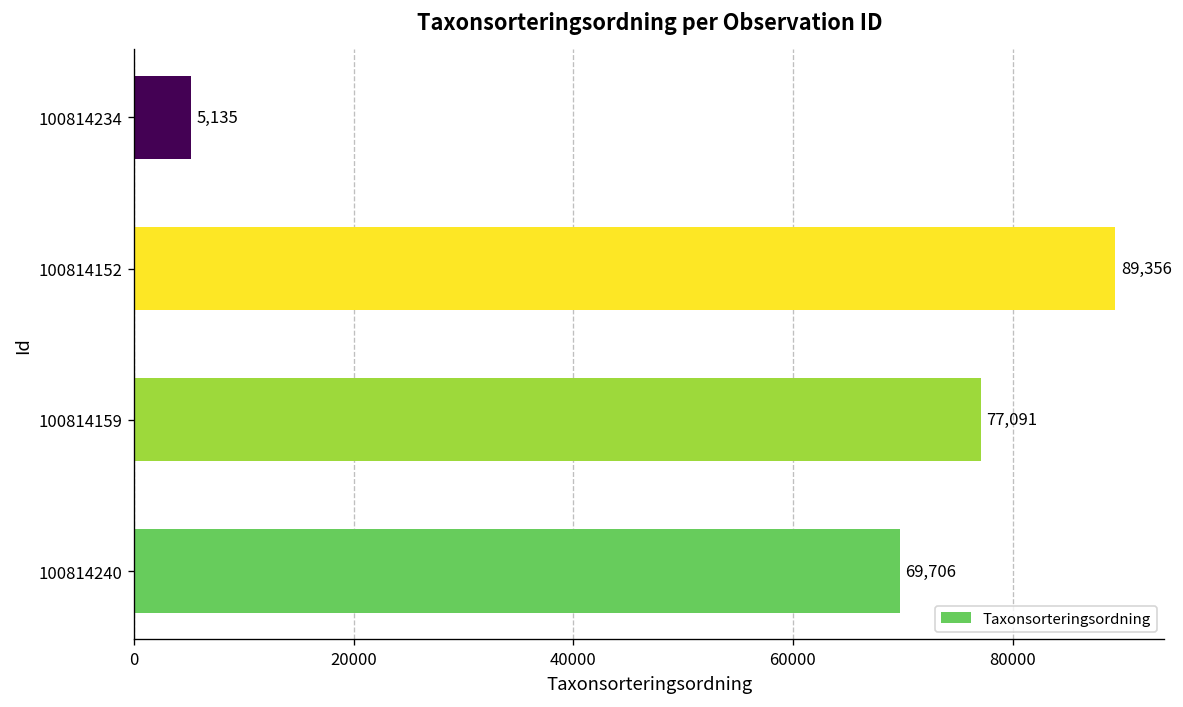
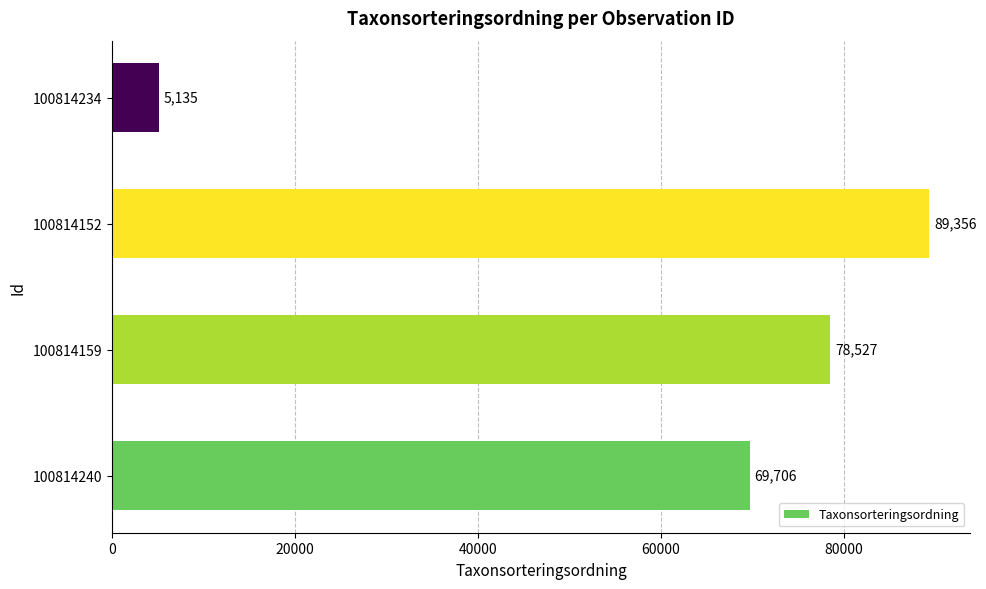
100814159: 77,091 -> 78,527
